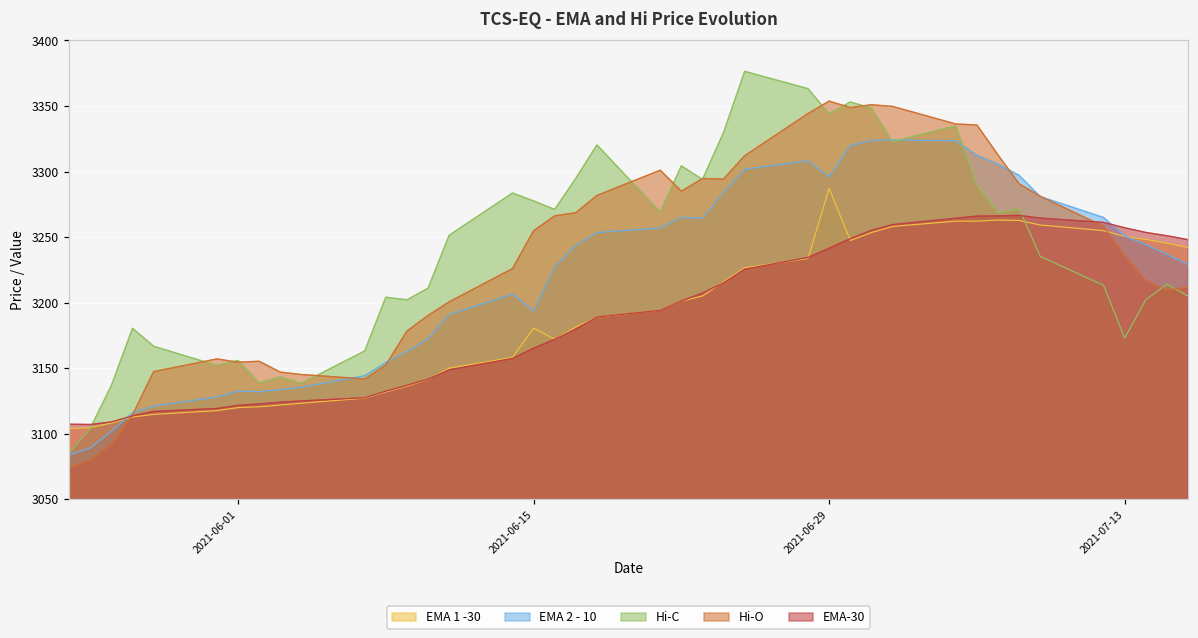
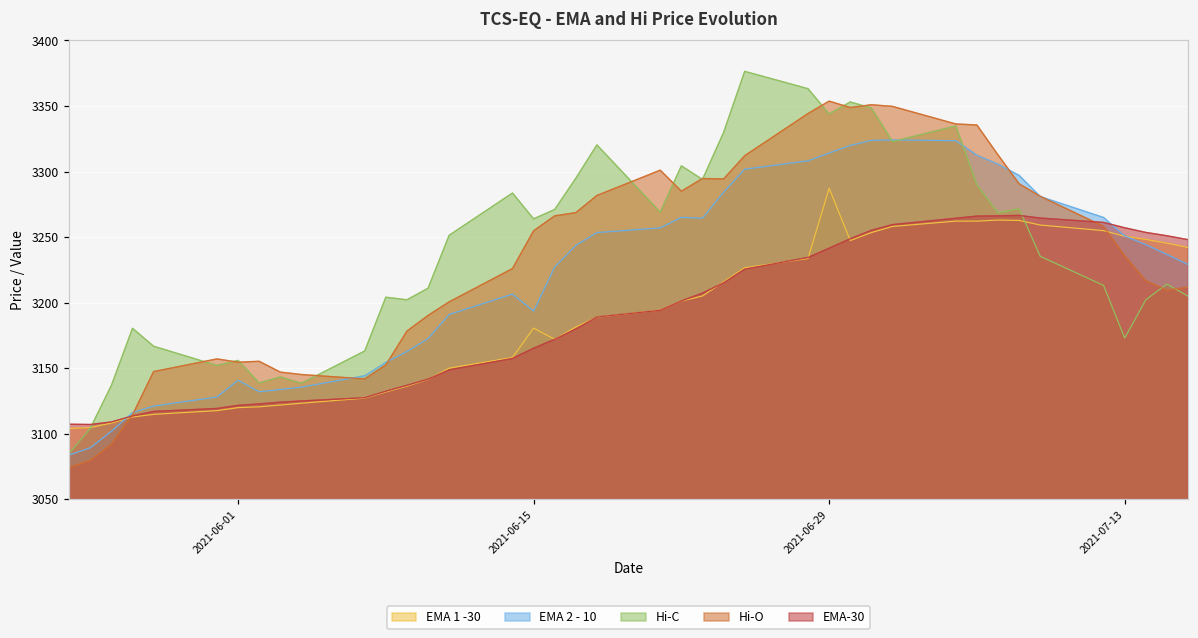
EMA 2 - 10, 2021-06-01: 3133 -> 3141
Hi-C, 2021-06-15: 3278 -> 3264
EMA 2 - 10, 2021-06-29: 3296 -> 3314
